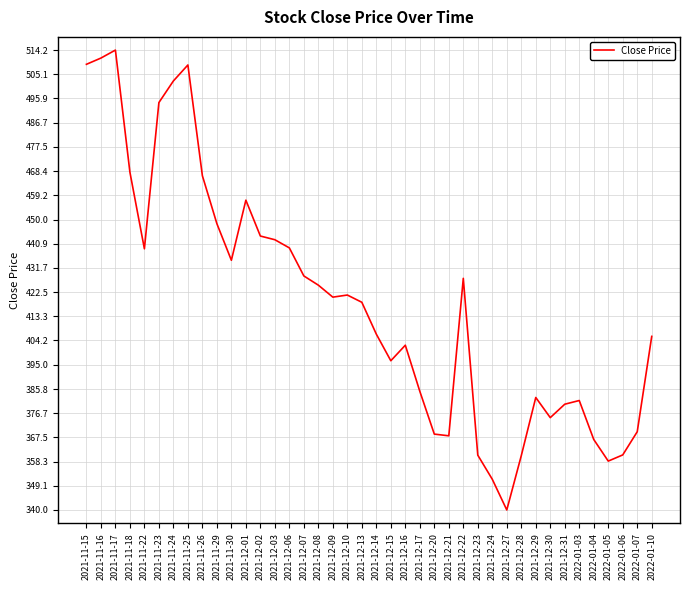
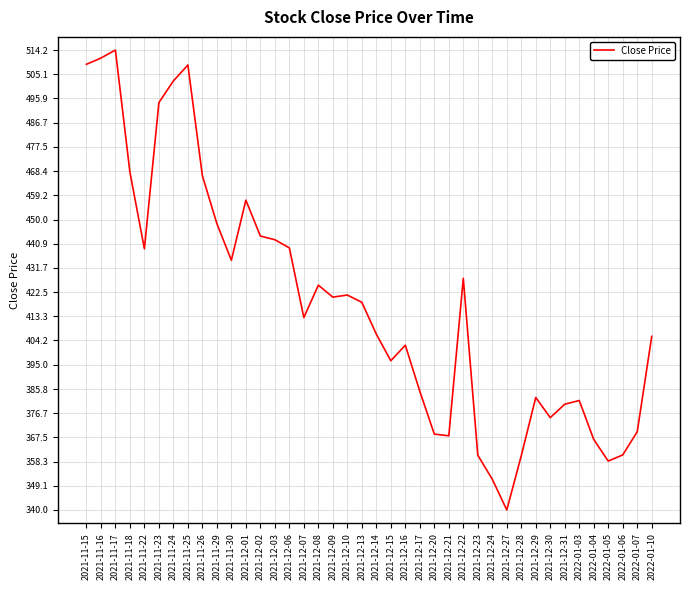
2021-12-07: 429 -> 413
